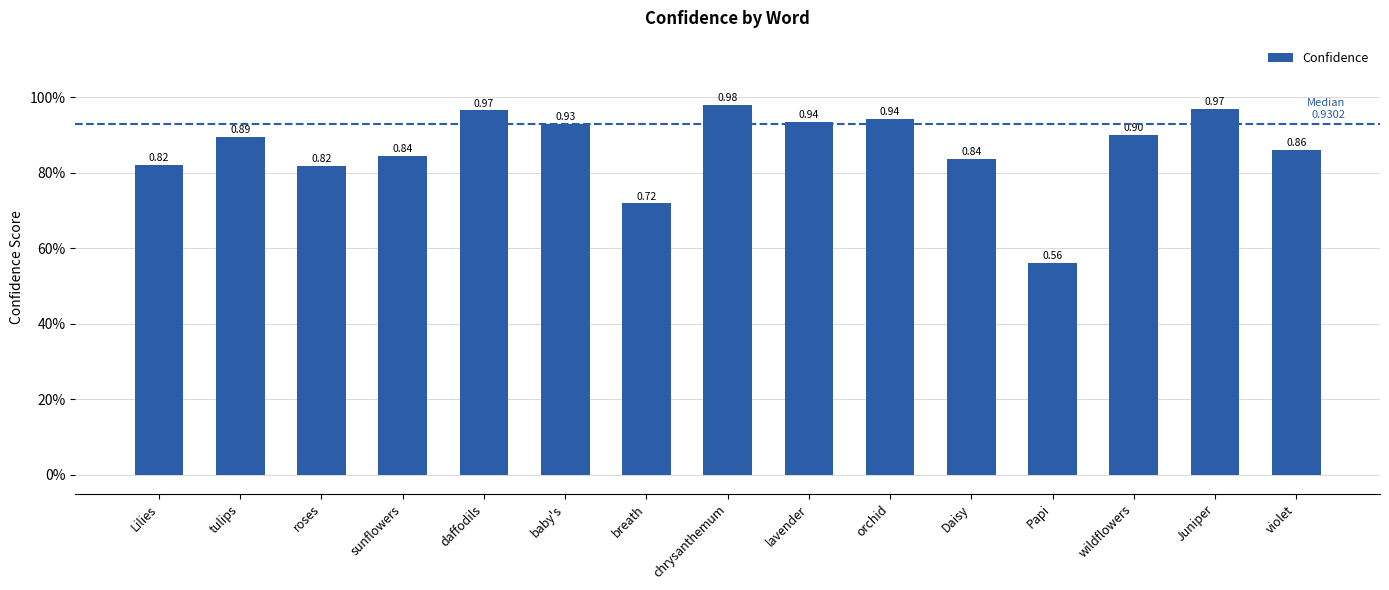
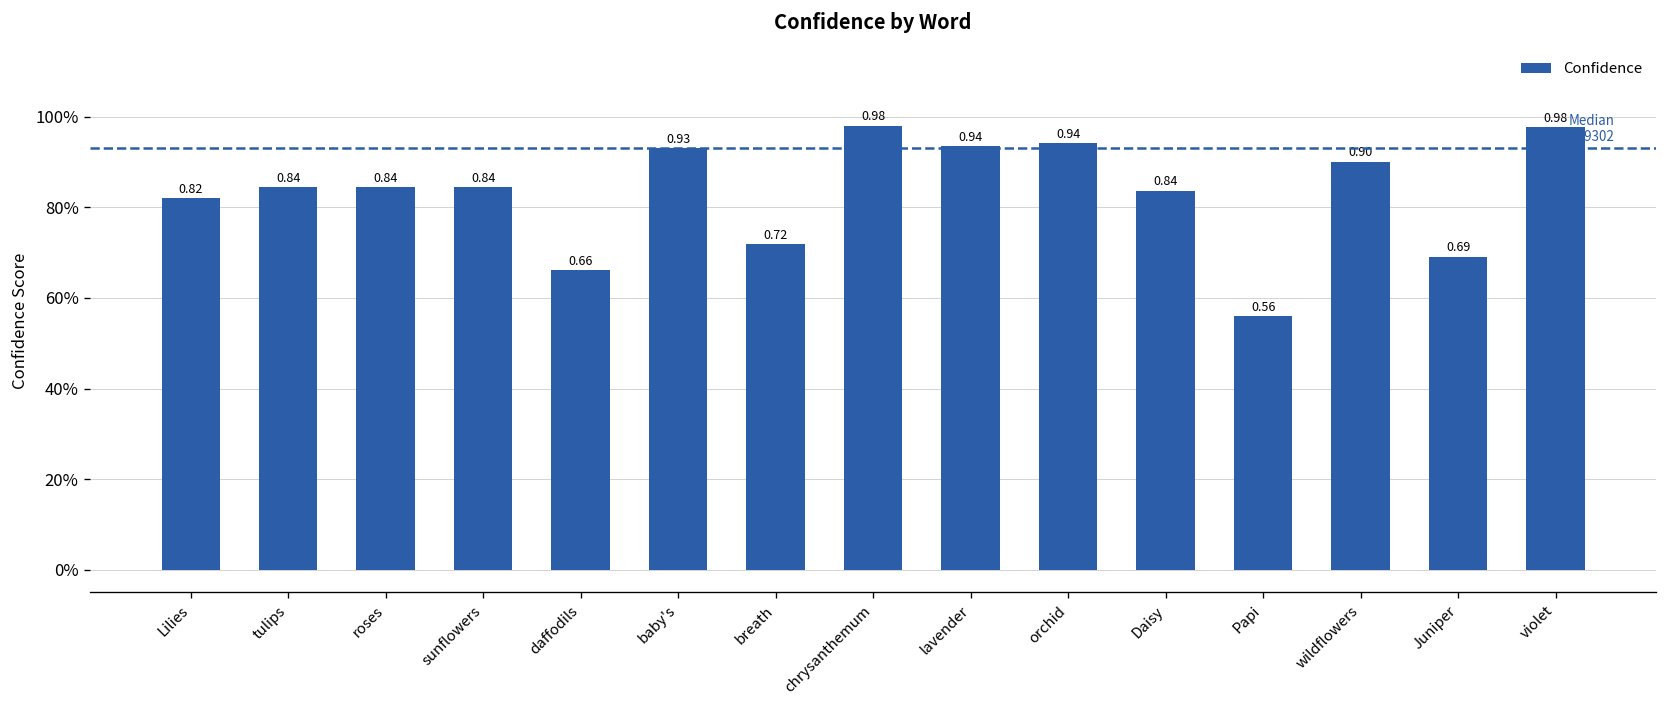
tulips: 0.89 -> 0.84
roses: 0.82 -> 0.84
daffodils: 0.97 -> 0.66
Juniper: 0.97 -> 0.69
violet: 0.86 -> 0.98
